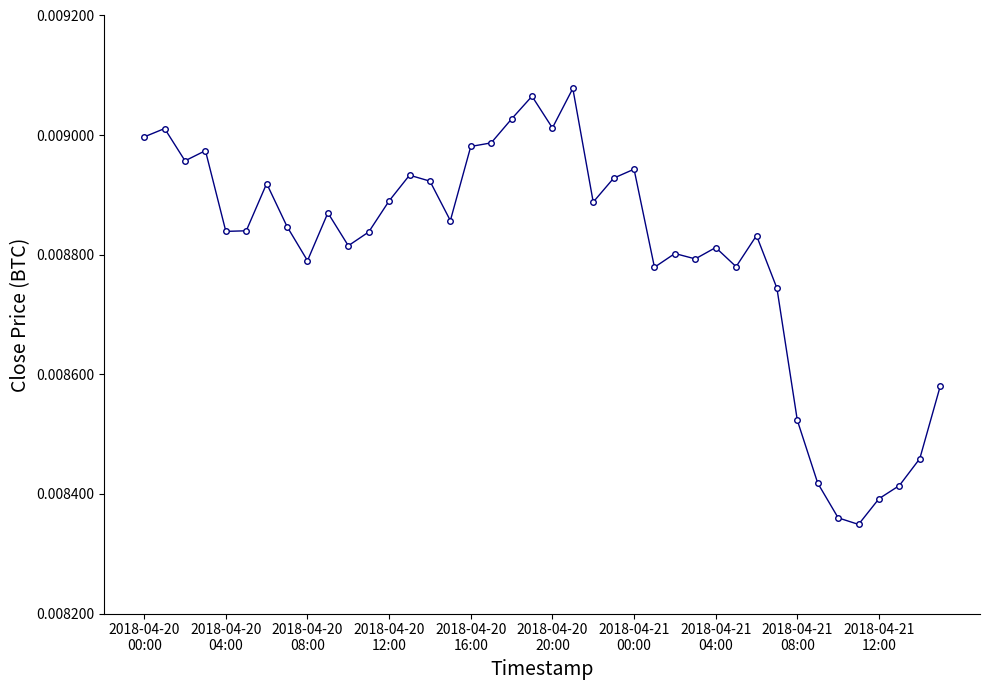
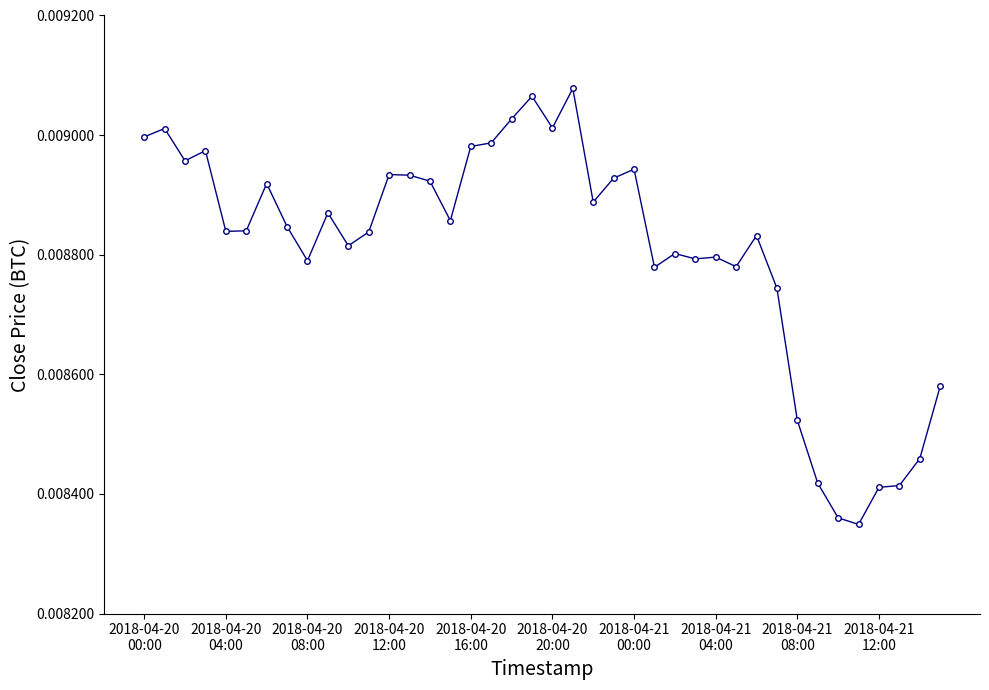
2018-04-20 12:00: 0.00889 -> 0.00893
2018-04-21 04:00: 0.00881 -> 0.00880
2018-04-21 12:00: 0.00839 -> 0.00841
